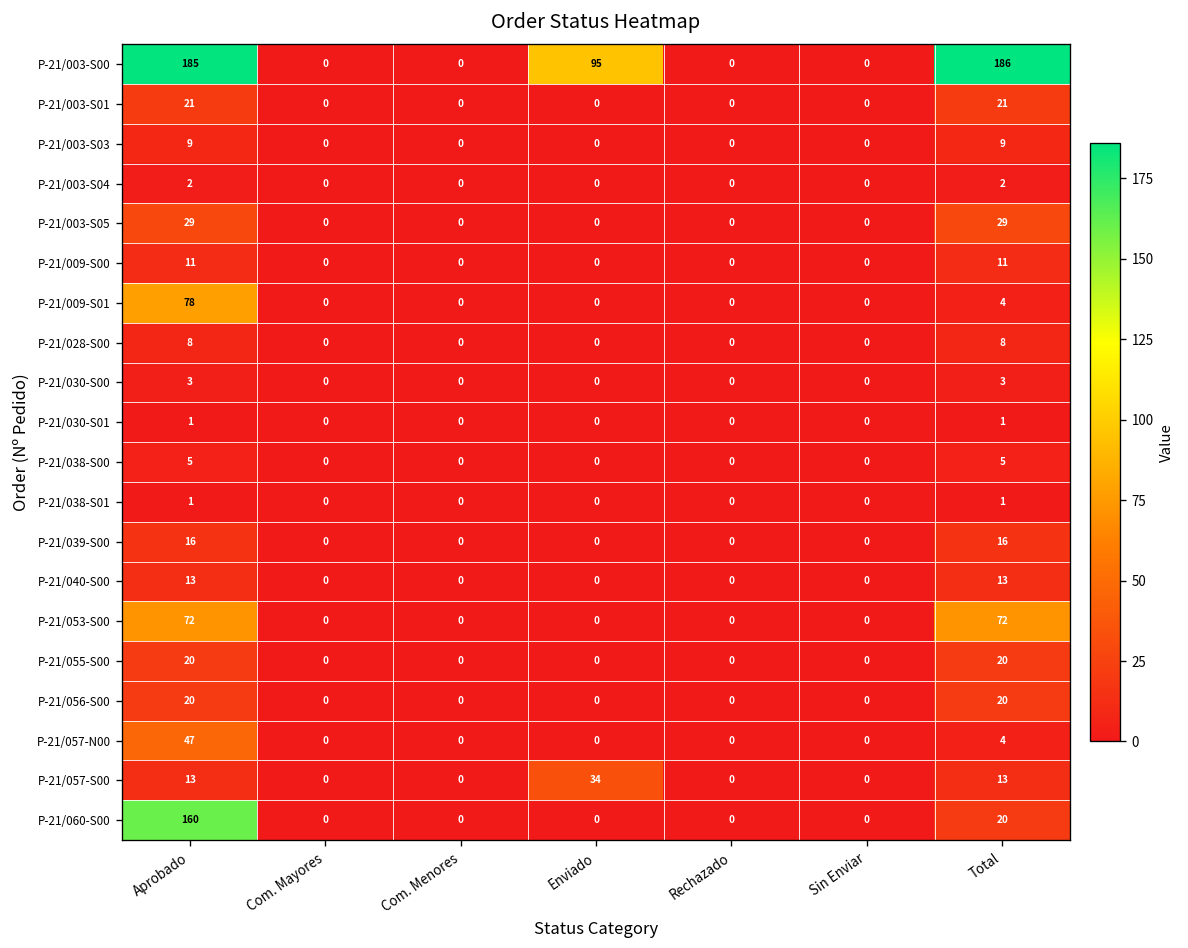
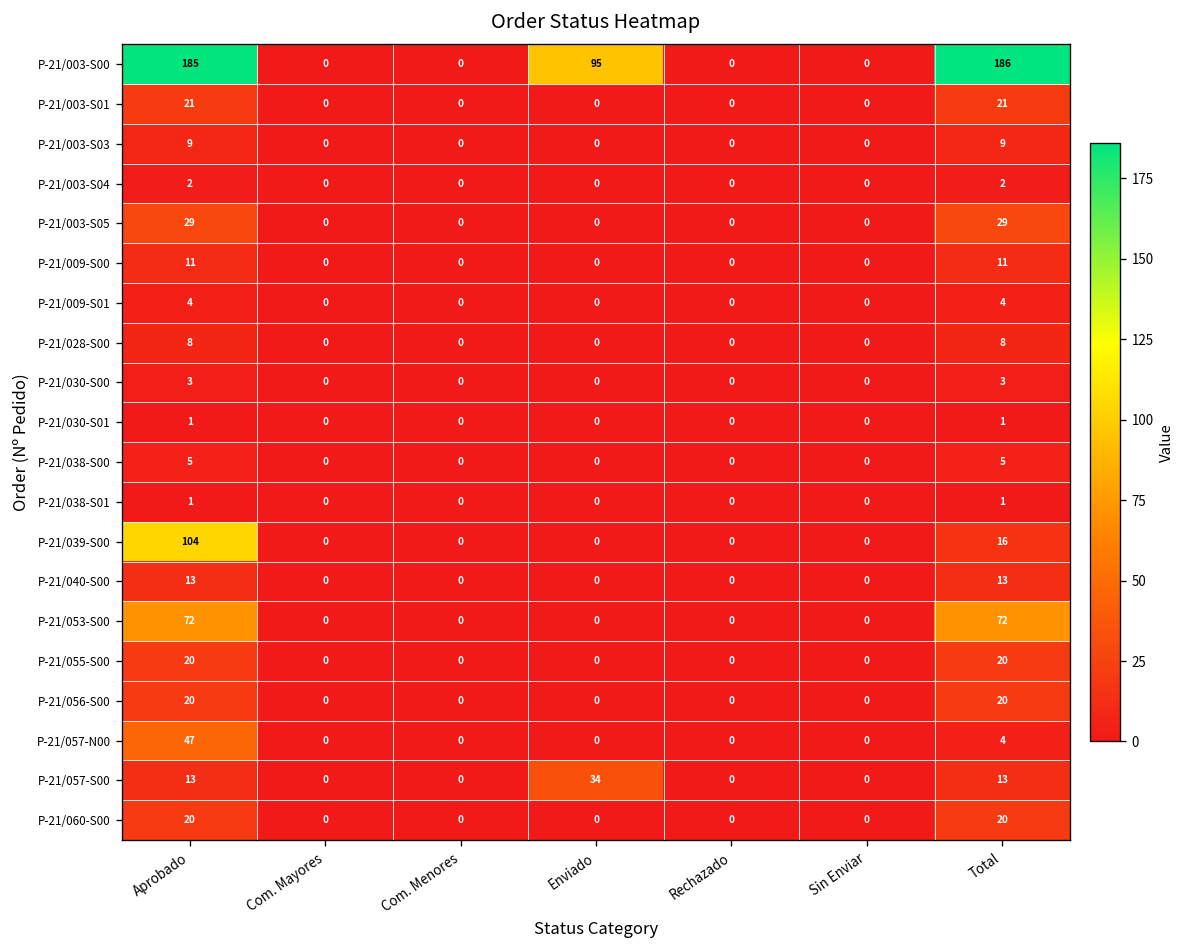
P-21/009-S01, Aprobado: 78 -> 4
P-21/039-S00, Aprobado: 16 -> 104
P-21/060-S00, Aprobado: 160 -> 20
